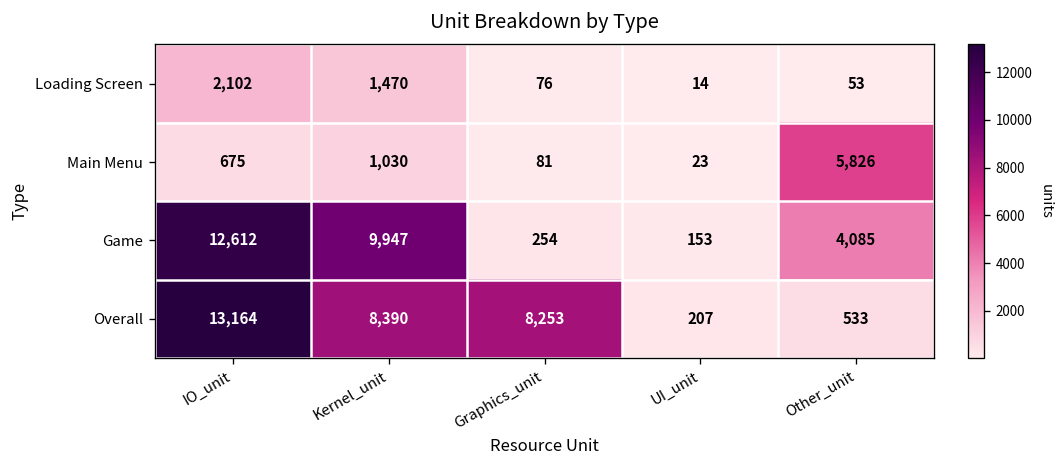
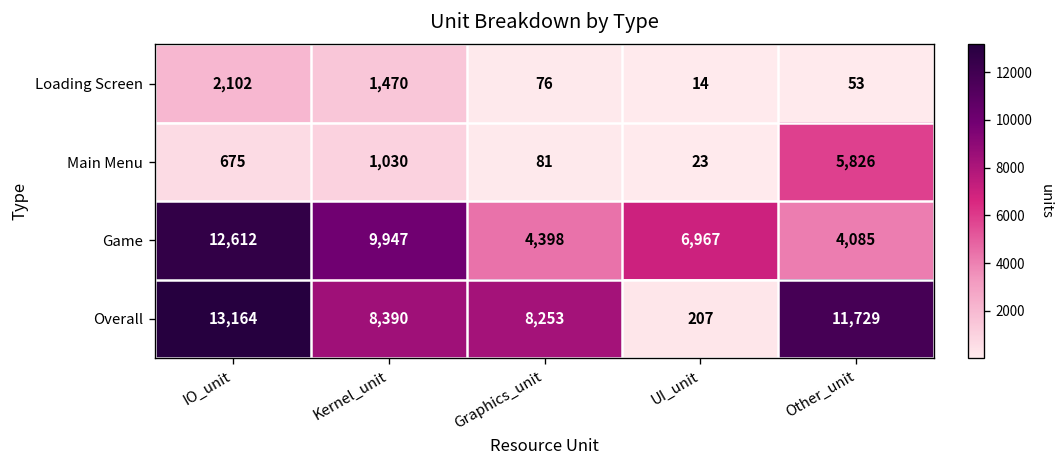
Game, Graphics_unit: 254 -> 4,398
Game, UI_unit: 153 -> 6,967
Overall, Other_unit: 533 -> 11,729
